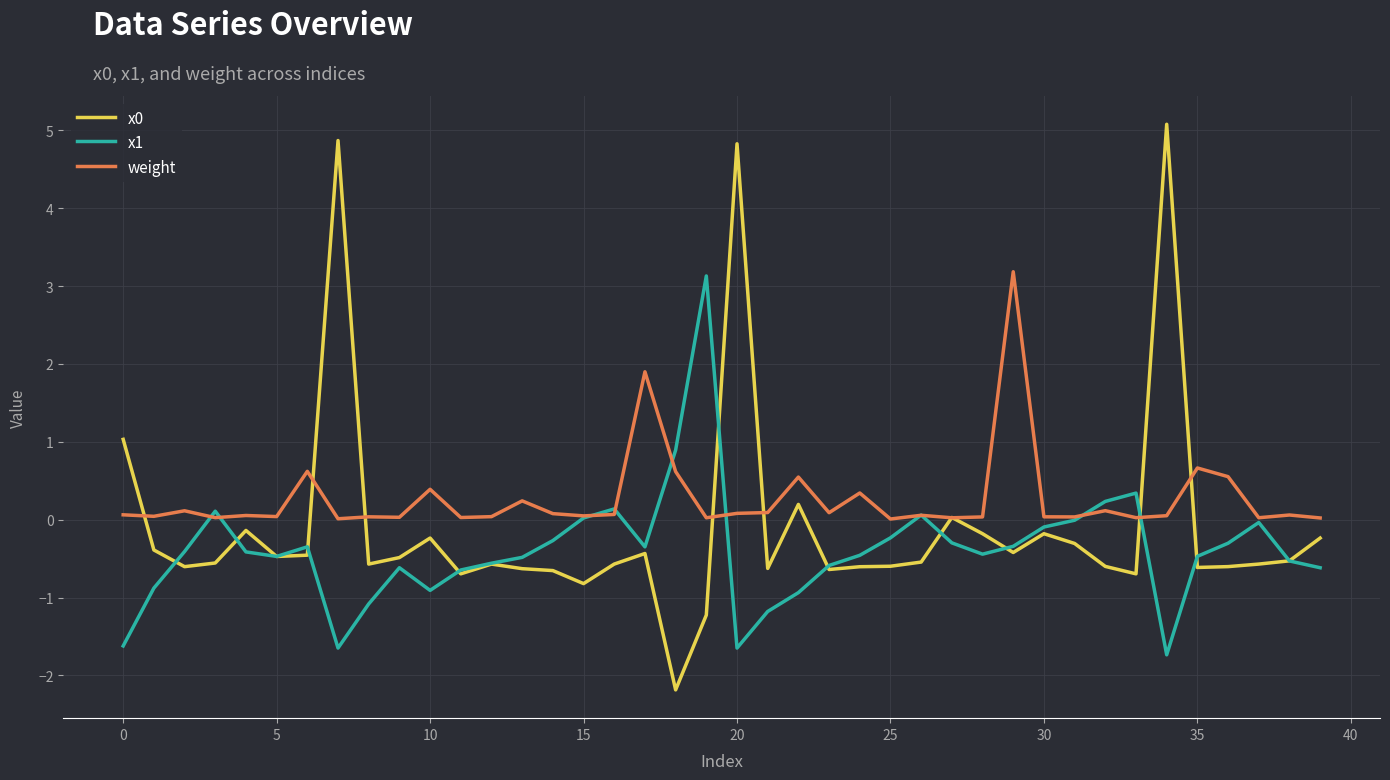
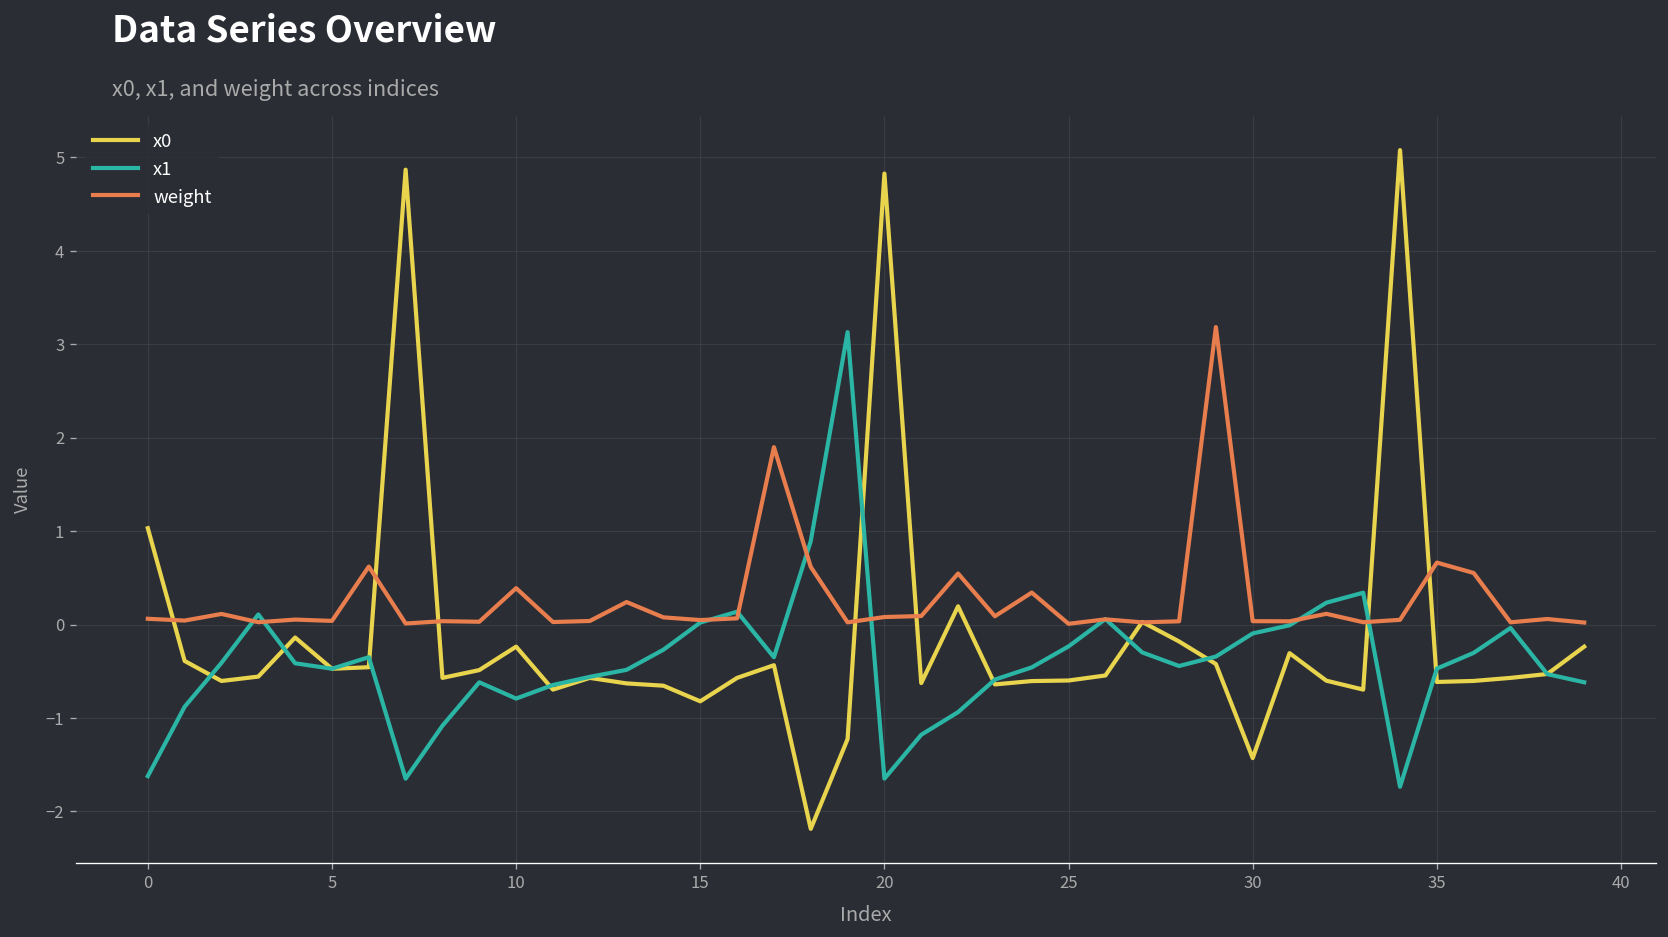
x1, 10: -0.9 -> -0.8
x0, 30: -0.2 -> -1.4
